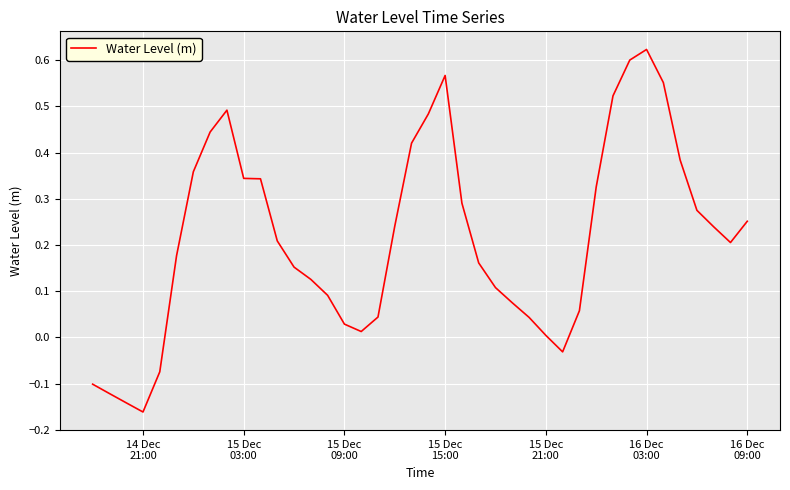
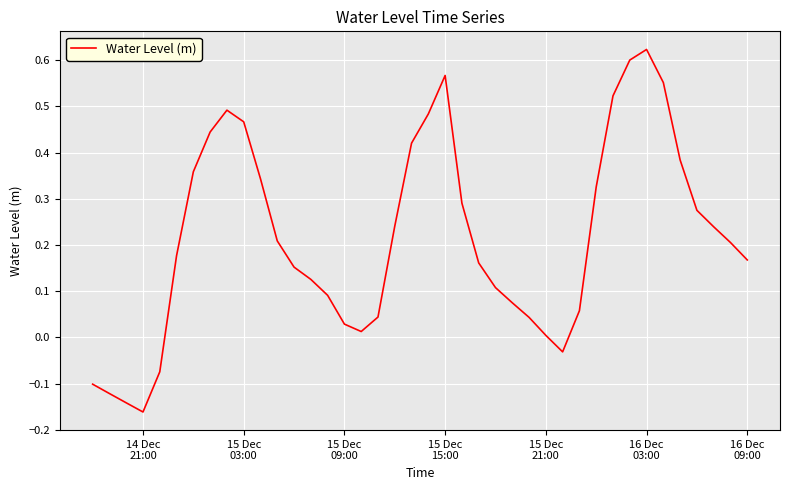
15 Dec 03:00: 0.34 -> 0.47
16 Dec 09:00: 0.25 -> 0.17
